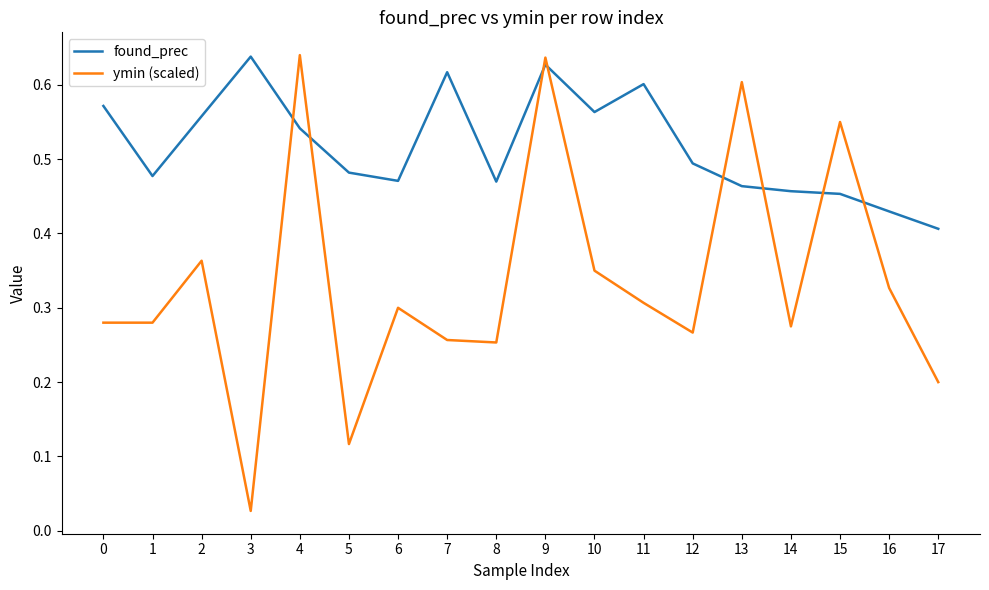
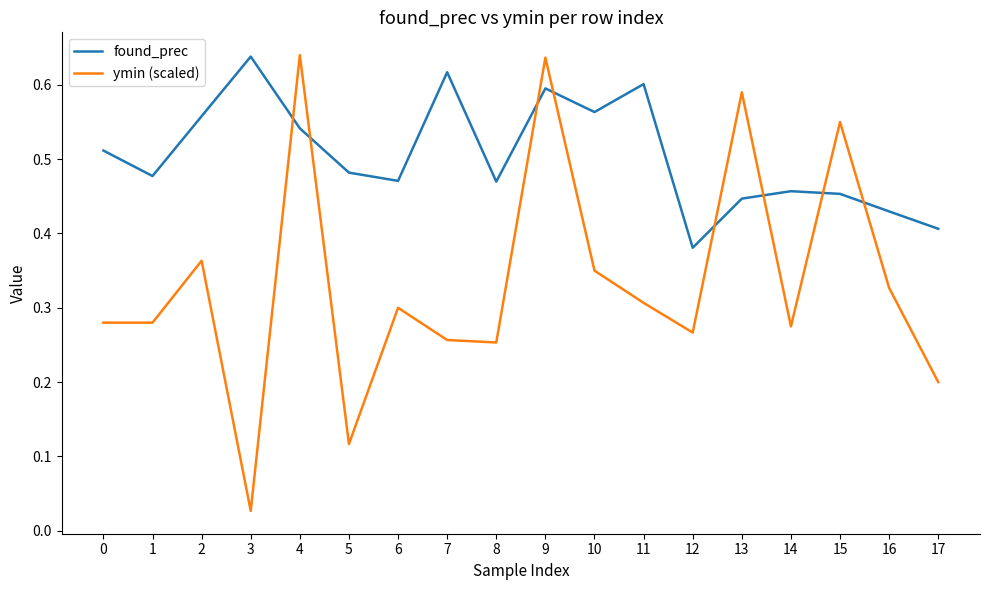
found_prec, 0: 0.57 -> 0.51
found_prec, 9: 0.63 -> 0.60
found_prec, 12: 0.49 -> 0.38
found_prec, 13: 0.46 -> 0.45
ymin (scaled), 13: 0.60 -> 0.59
